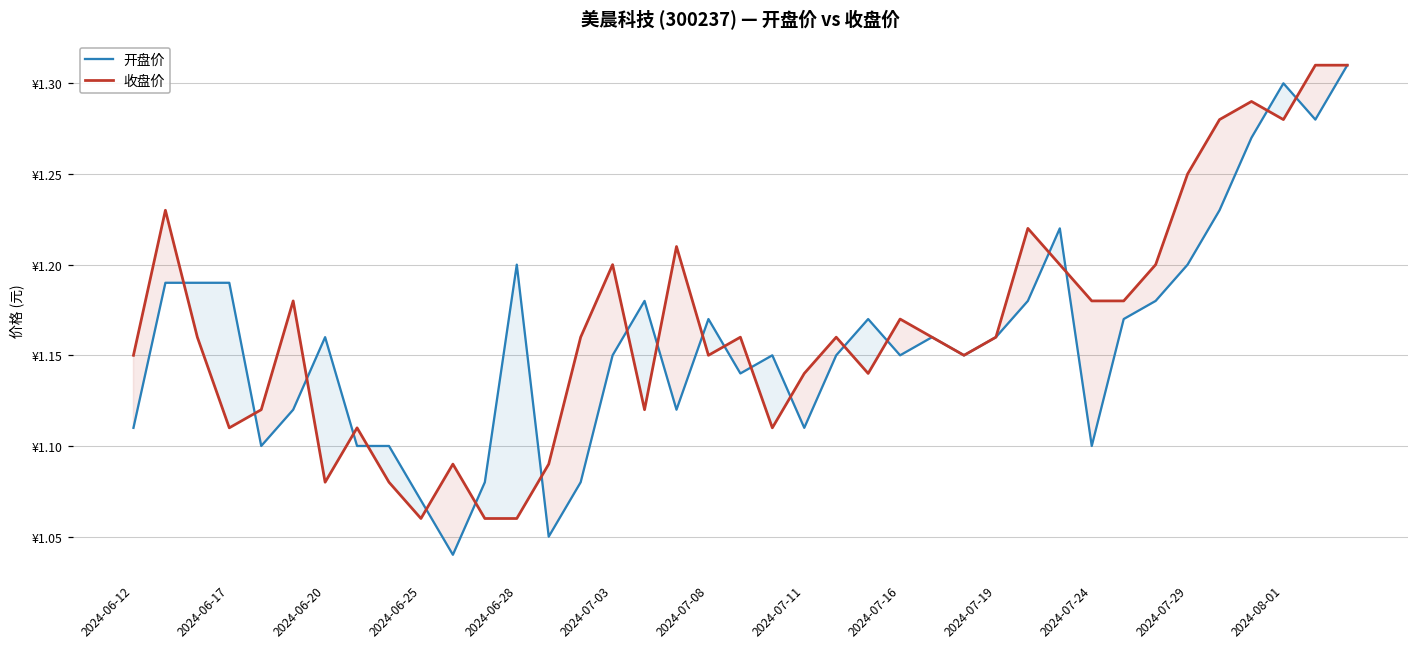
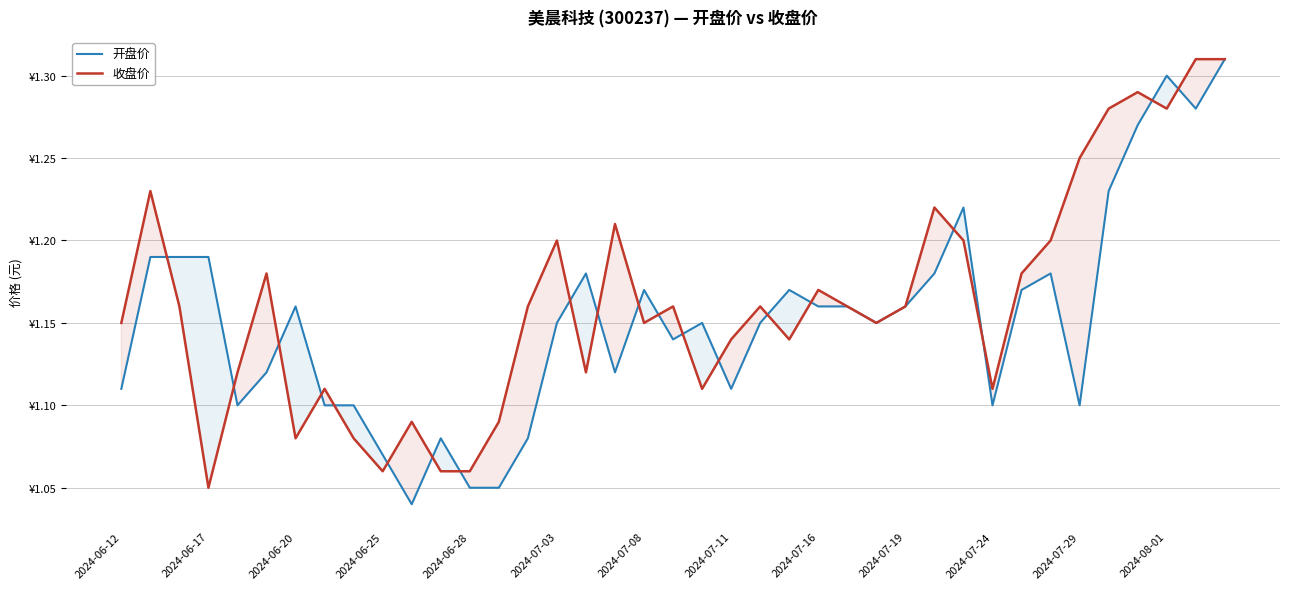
收盘价, 2024-06-17: ¥1.11 -> ¥1.05
开盘价, 2024-06-28: ¥1.20 -> ¥1.05
开盘价, 2024-07-16: ¥1.15 -> ¥1.16
收盘价, 2024-07-24: ¥1.18 -> ¥1.11
开盘价, 2024-07-29: ¥1.2 -> ¥1.1
